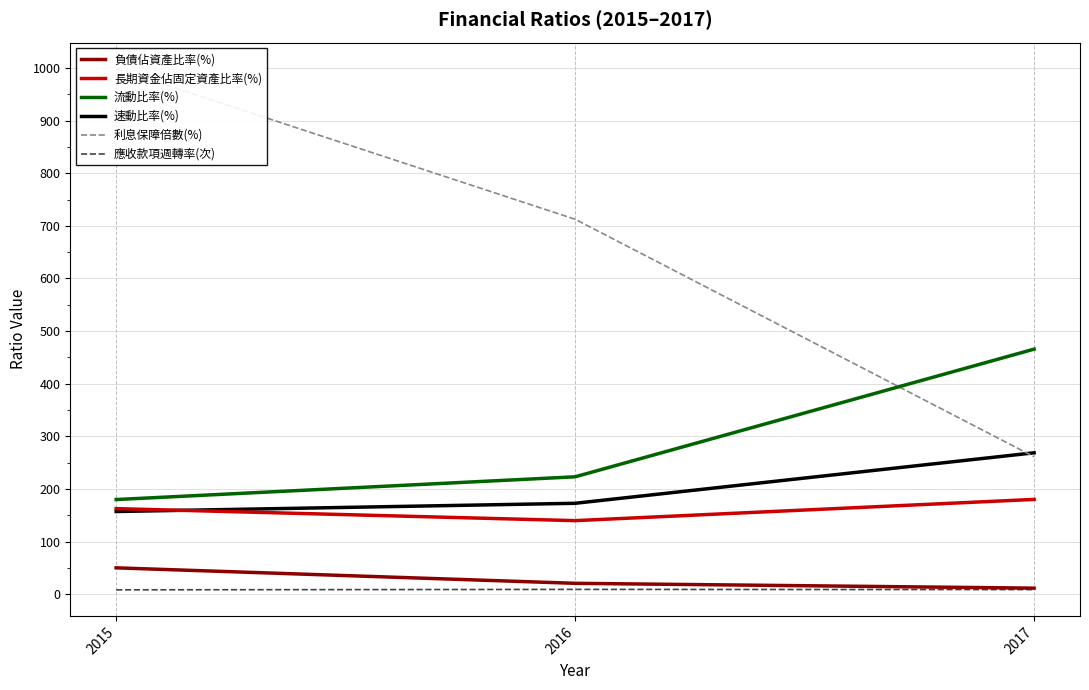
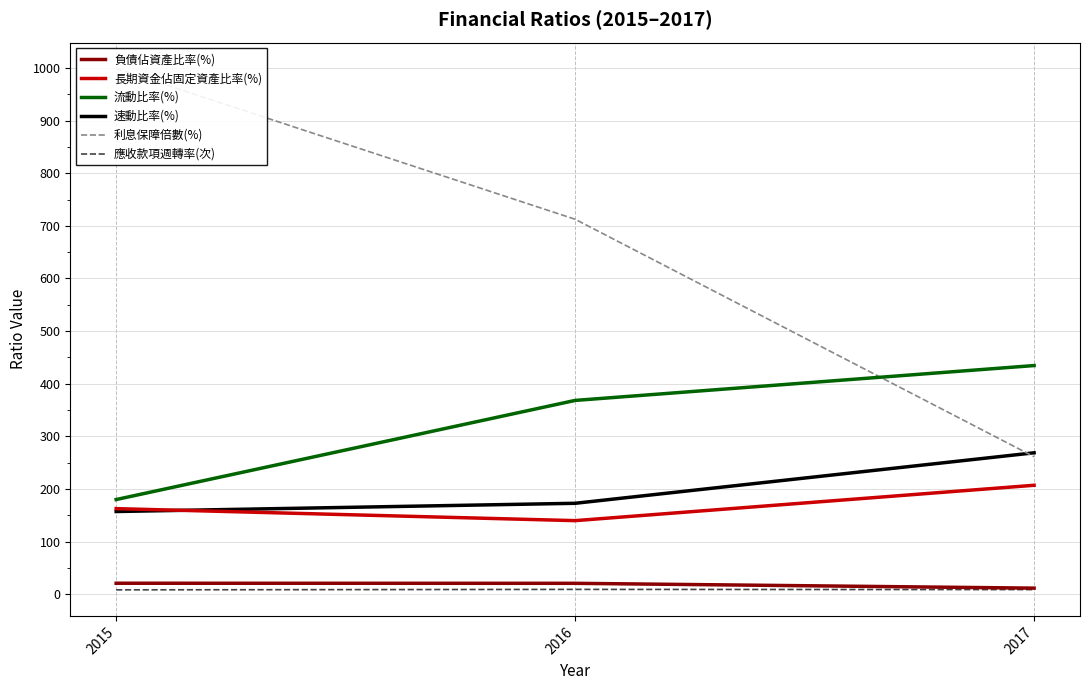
負債佔資產比率(%), 2015: 50 -> 20
流動比率(%), 2016: 220 -> 370
長期資金佔固定資產比率(%), 2017: 180 -> 210
流動比率(%), 2017: 470 -> 430
